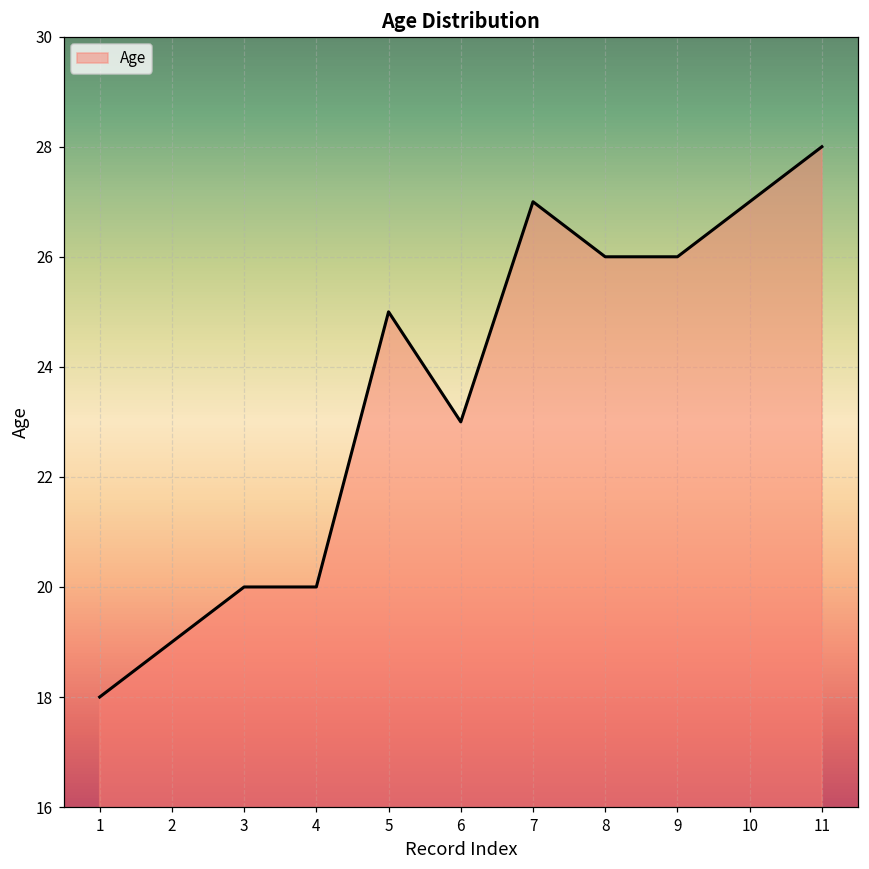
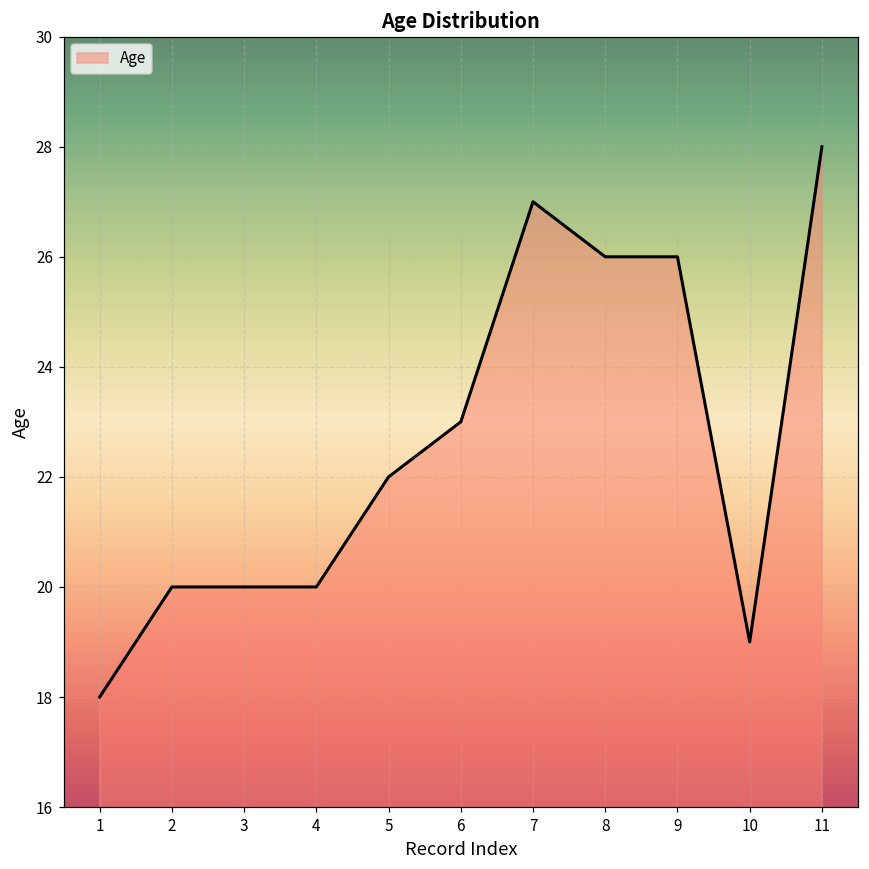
2: 19 -> 20
5: 25 -> 22
10: 27 -> 19
